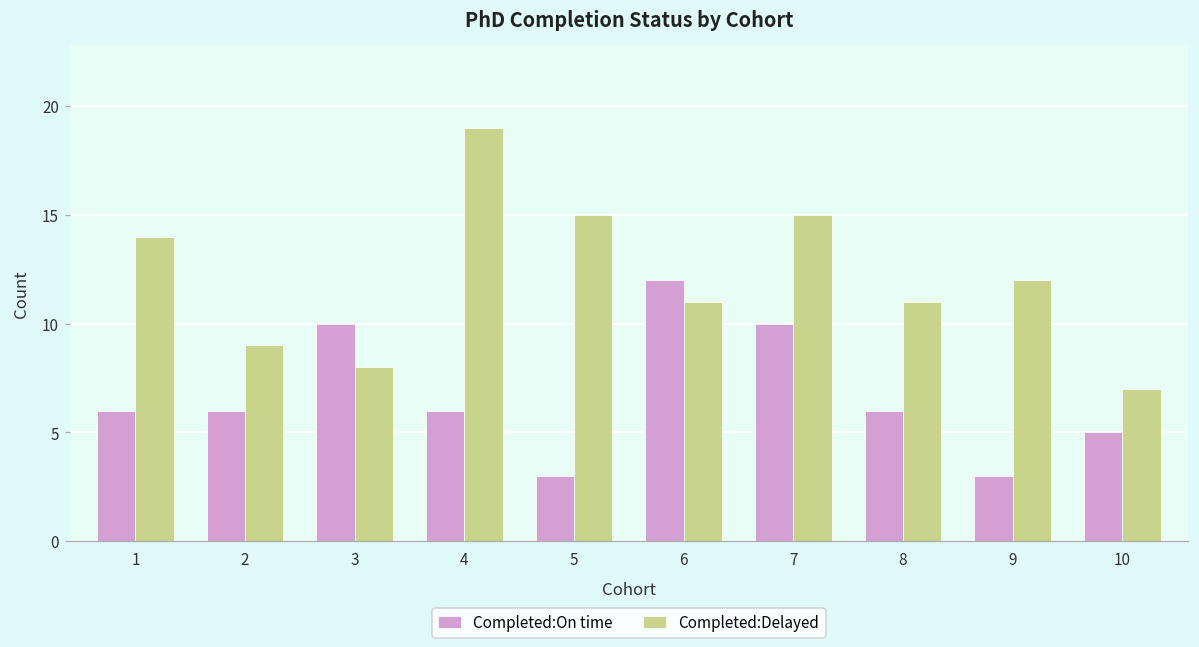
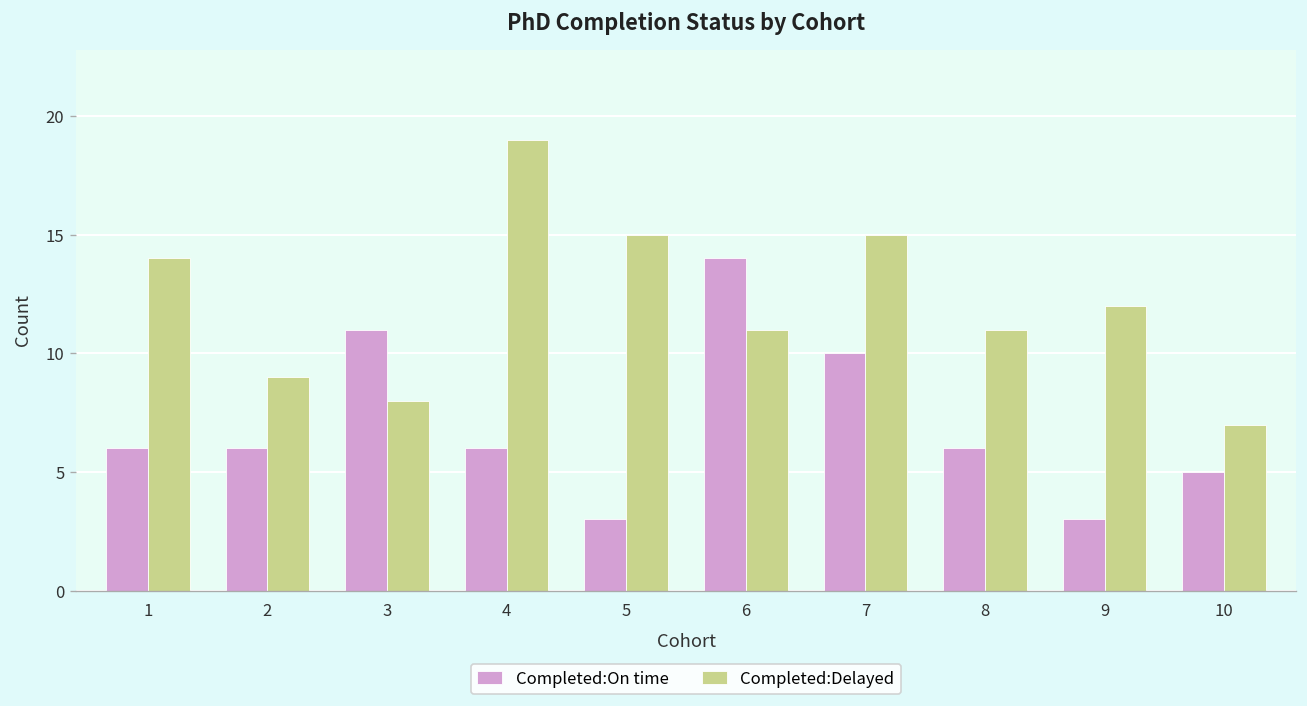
Completed:On time, 3: 10 -> 11
Completed:On time, 6: 12 -> 14
